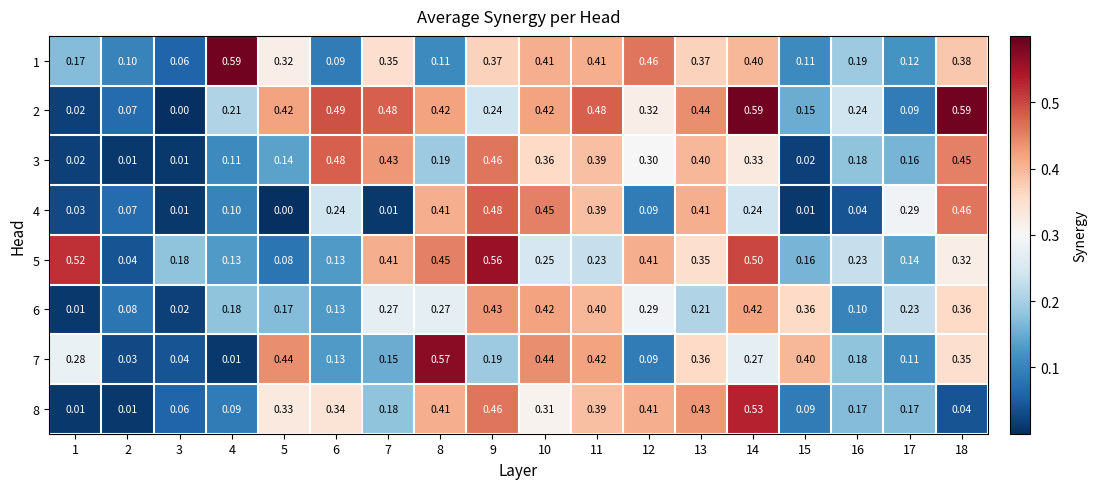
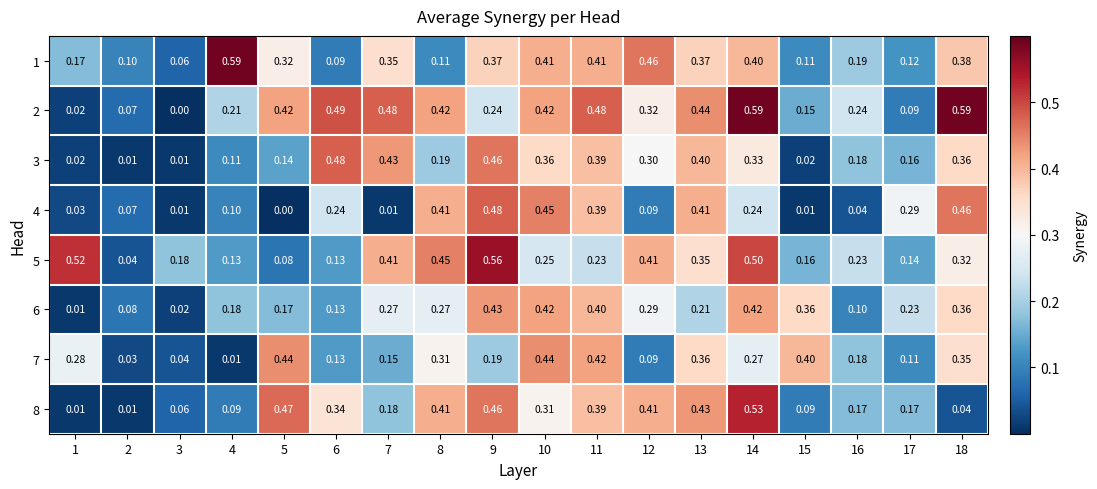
3, 18: 0.45 -> 0.36
7, 8: 0.57 -> 0.31
8, 5: 0.33 -> 0.47
